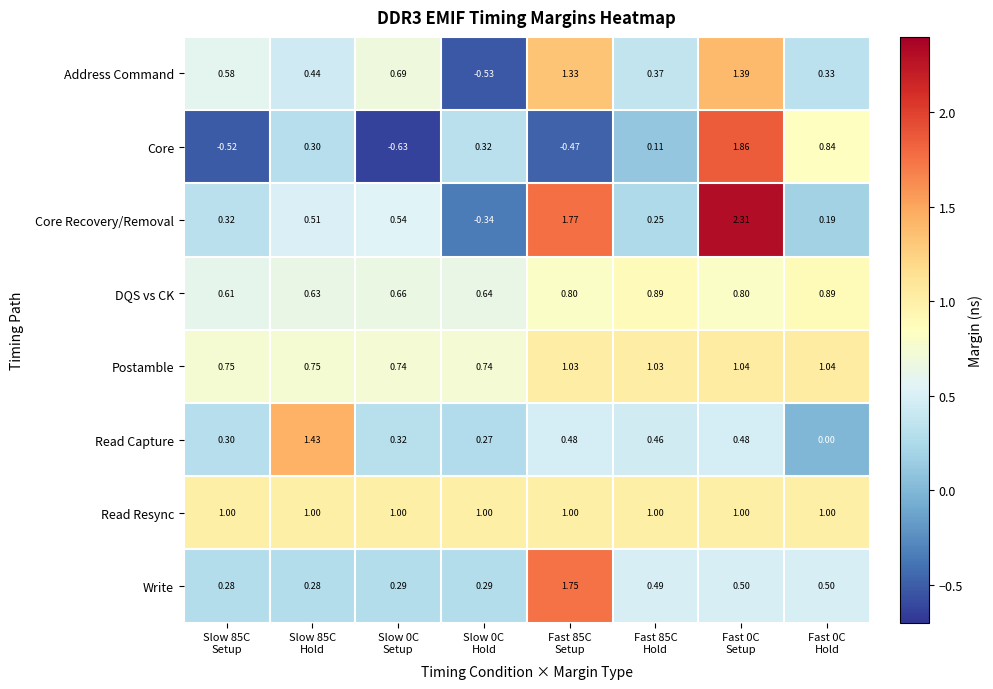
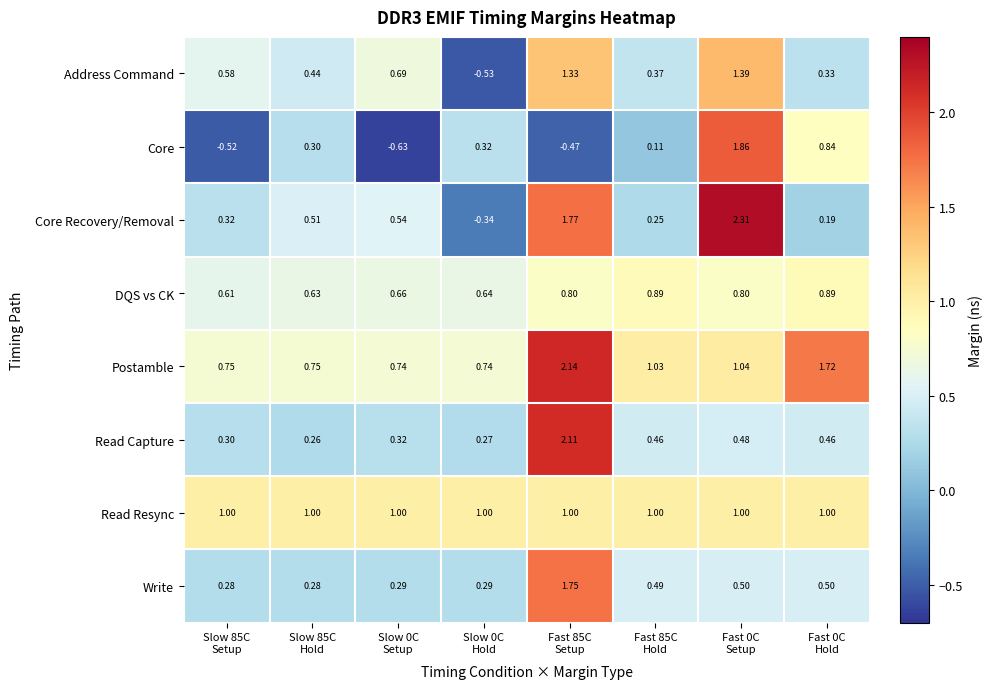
Postamble, Fast 85C Setup: 1.03 -> 2.14
Postamble, Fast 0C Hold: 1.04 -> 1.72
Read Capture, Slow 85C Hold: 1.43 -> 0.26
Read Capture, Fast 85C Setup: 0.48 -> 2.11
Read Capture, Fast 0C Hold: 0.00 -> 0.46
